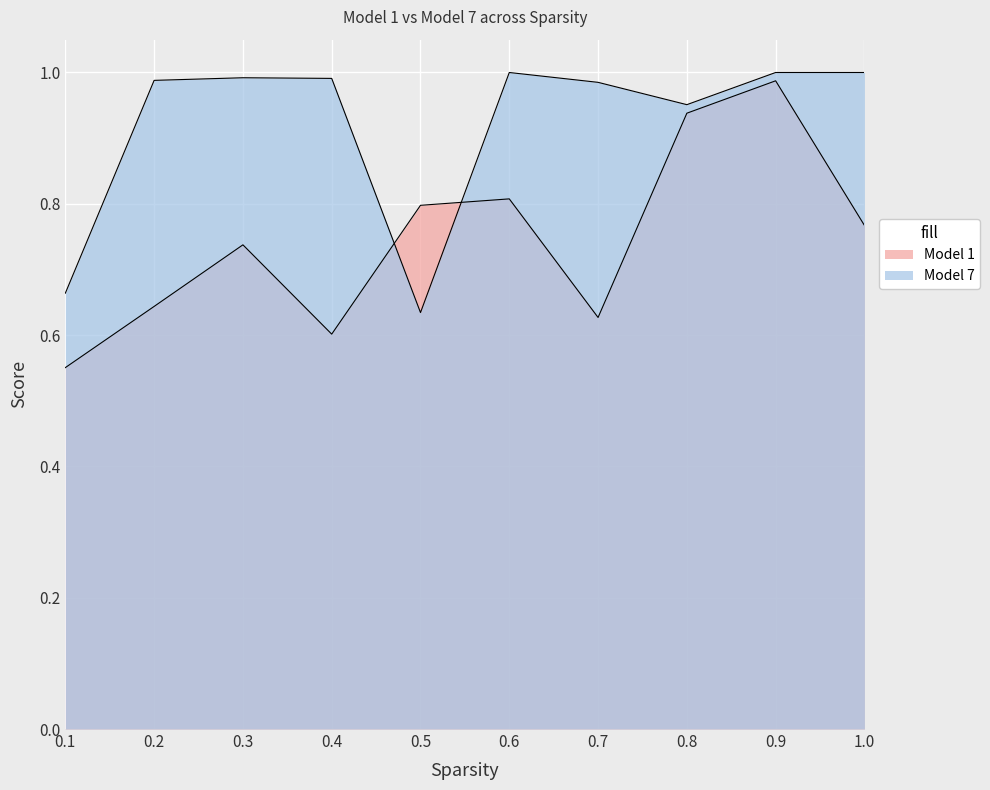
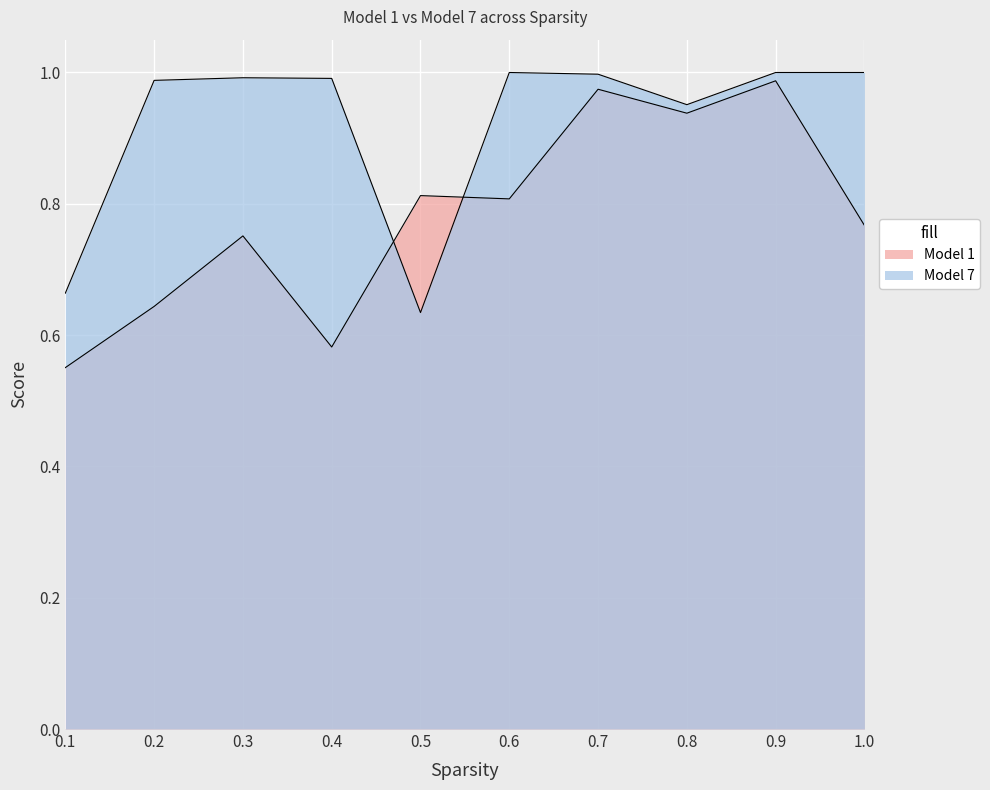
Model 1, 0.3: 0.74 -> 0.75
Model 1, 0.4: 0.60 -> 0.58
Model 1, 0.5: 0.80 -> 0.81
Model 1, 0.7: 0.63 -> 0.97
Model 7, 0.7: 0.99 -> 1.00
